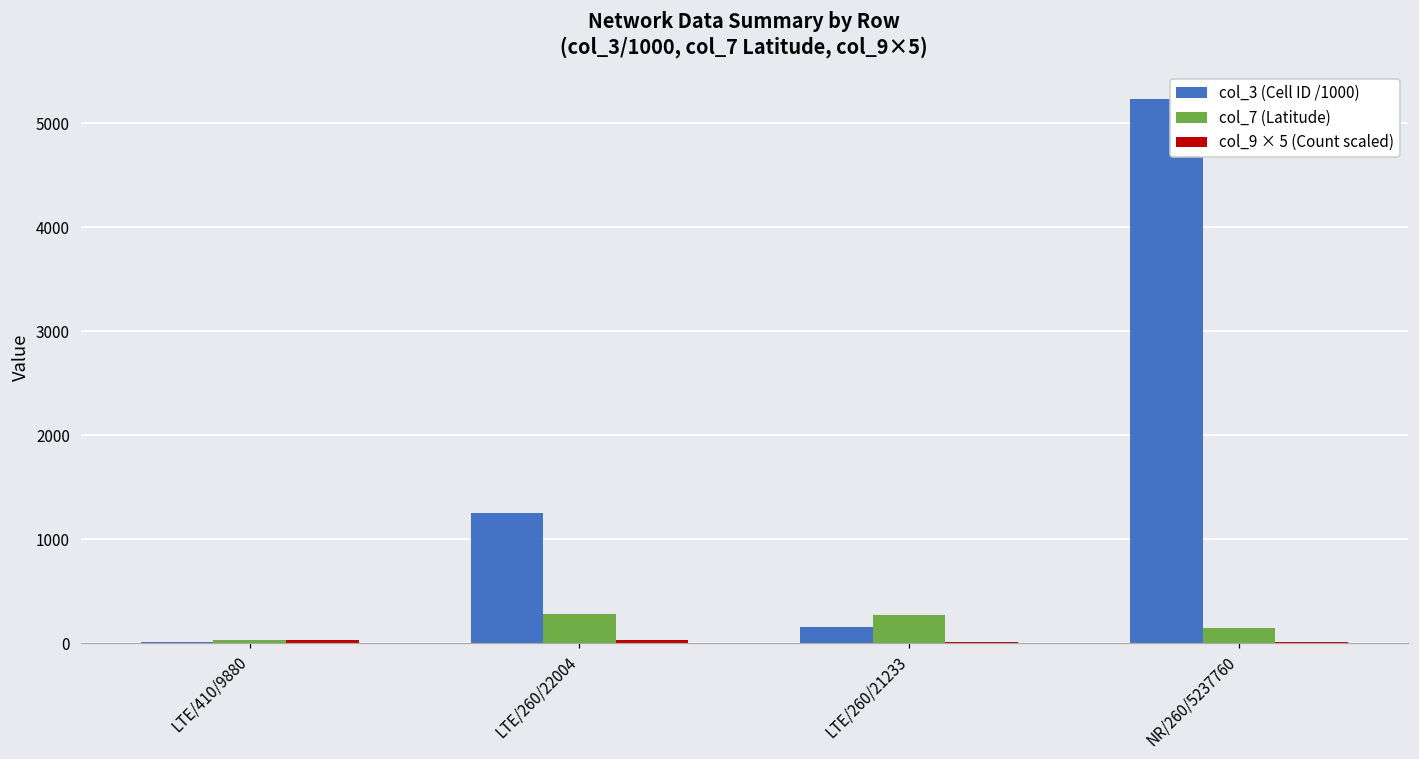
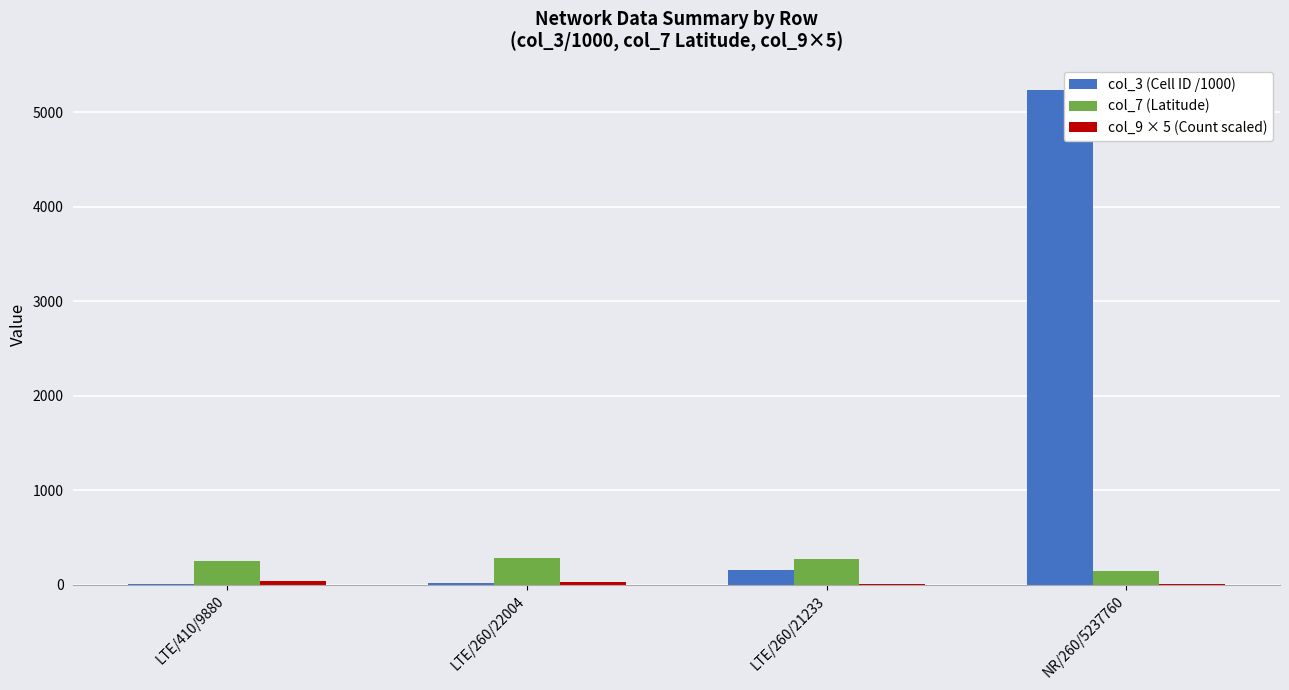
col_7 (Latitude), LTE/410/9880: 0 -> 200
col_3 (Cell ID /1000), LTE/260/22004: 1300 -> 0
